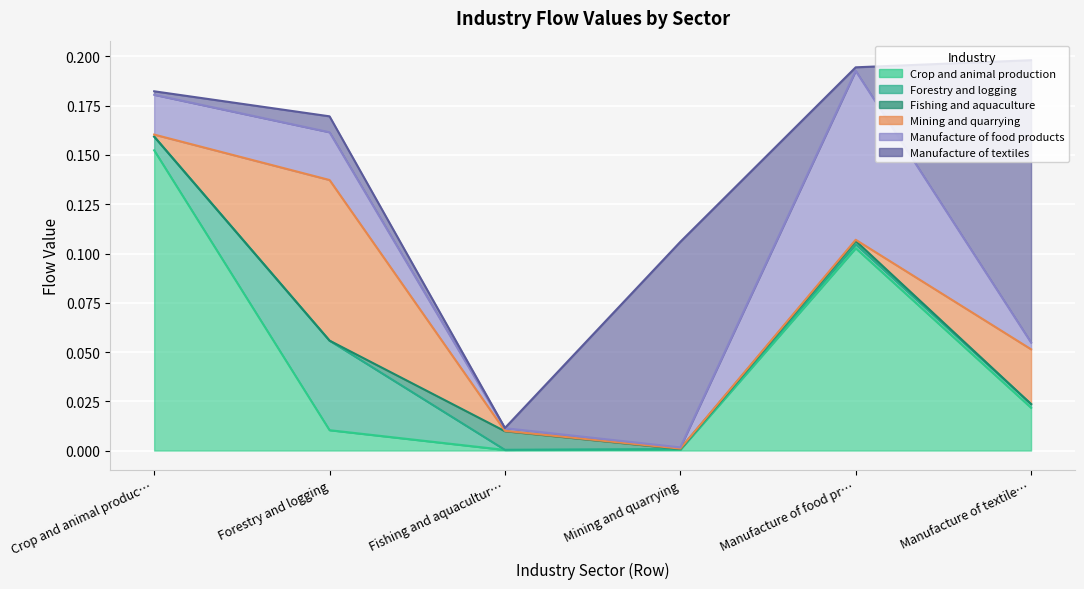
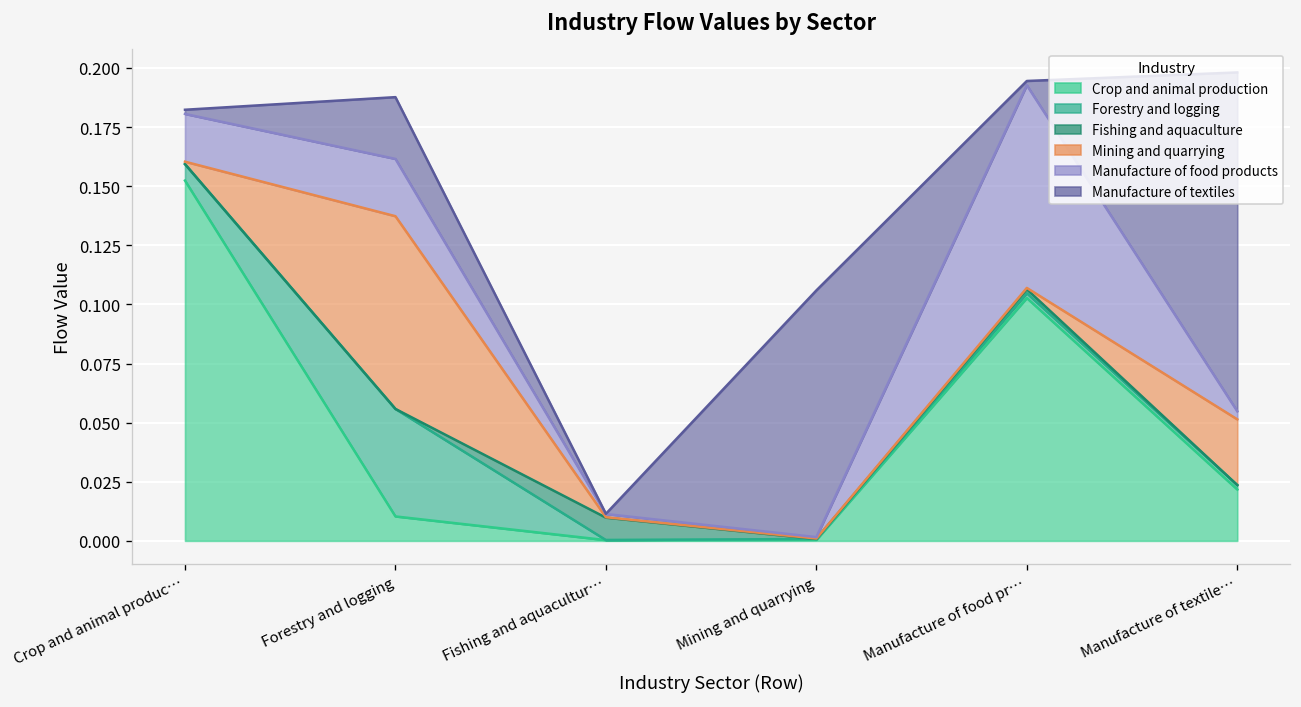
Manufacture of textiles, Forestry and logging: 0.008 -> 0.026
